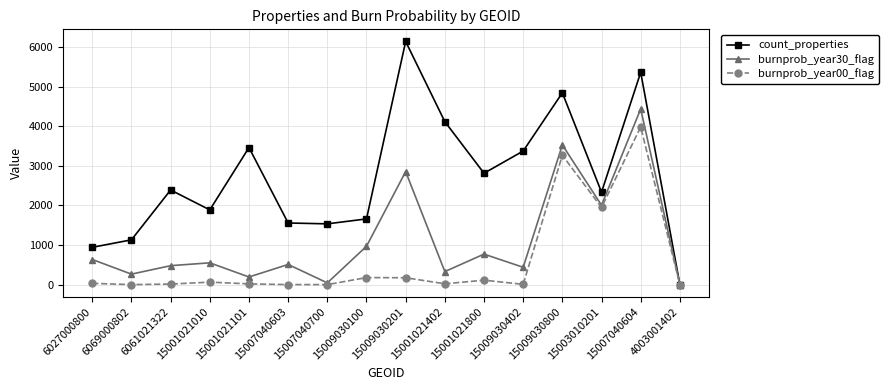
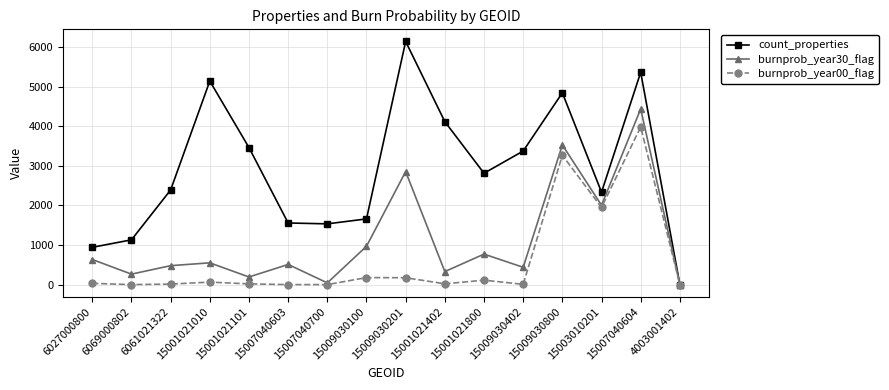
count_properties, 15001021010: 1900 -> 5100
